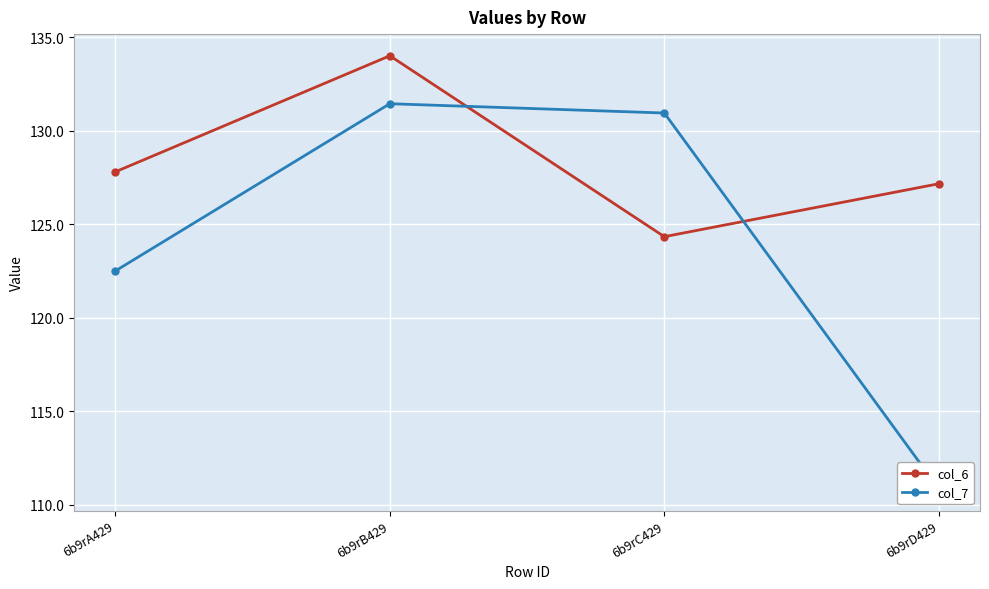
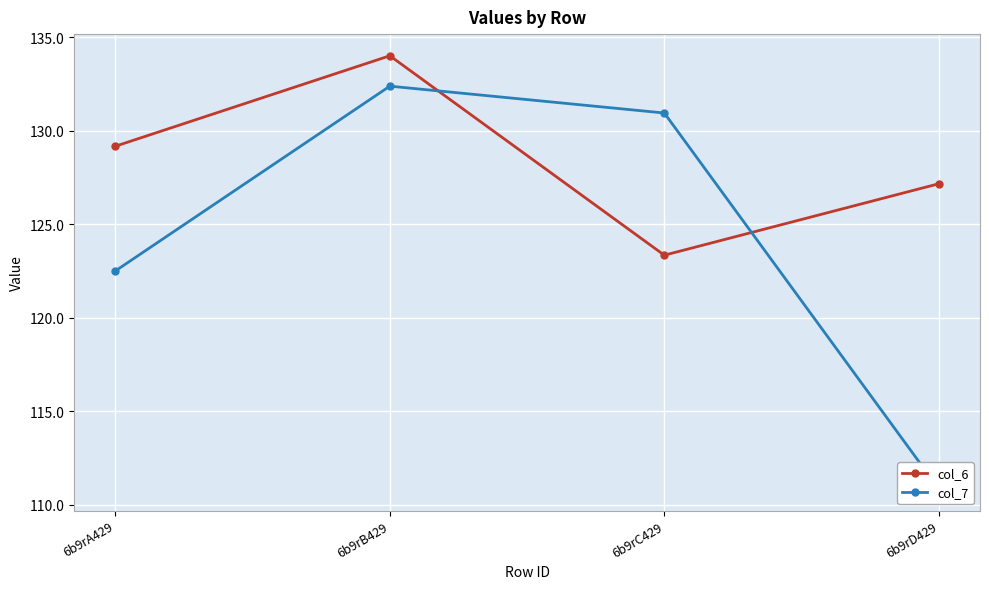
col_6, 6b9rA429: 127.8 -> 129.2
col_7, 6b9rB429: 131.5 -> 132.4
col_6, 6b9rC429: 124.3 -> 123.3
